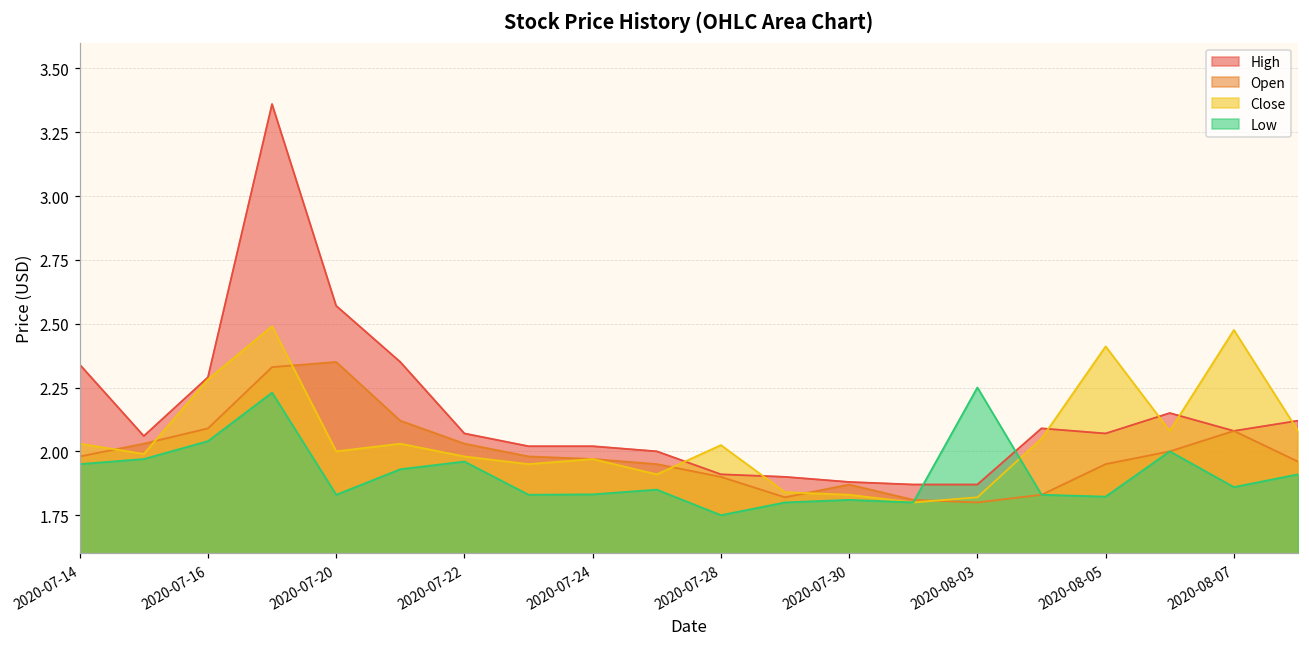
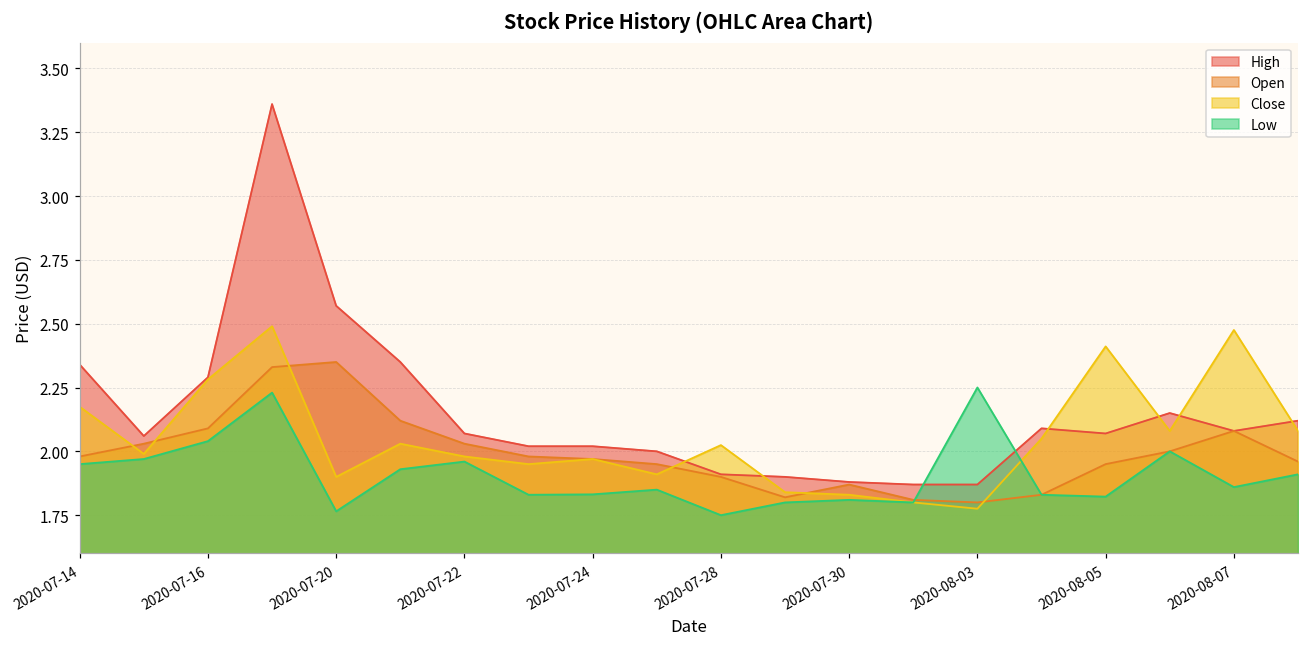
Close, 2020-07-14: 2.03 -> 2.17
Close, 2020-07-20: 2.0 -> 1.9
Low, 2020-07-20: 1.83 -> 1.77
Close, 2020-08-03: 1.82 -> 1.78
